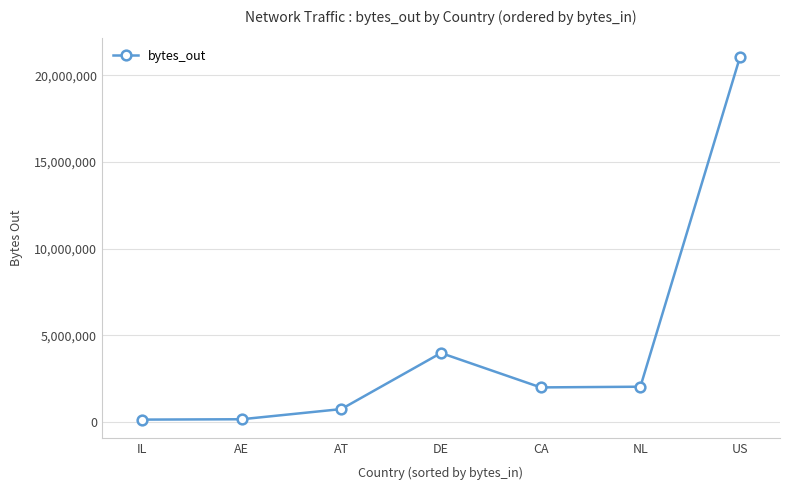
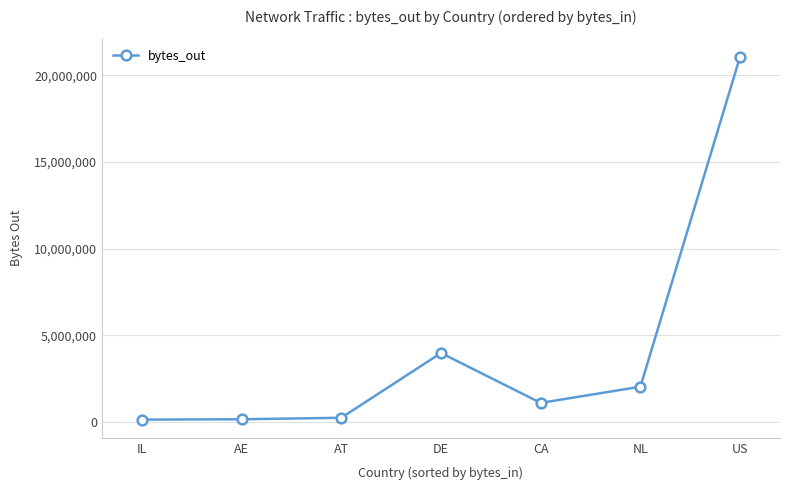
AT: 700,000 -> 200,000
CA: 2,000,000 -> 1,100,000
